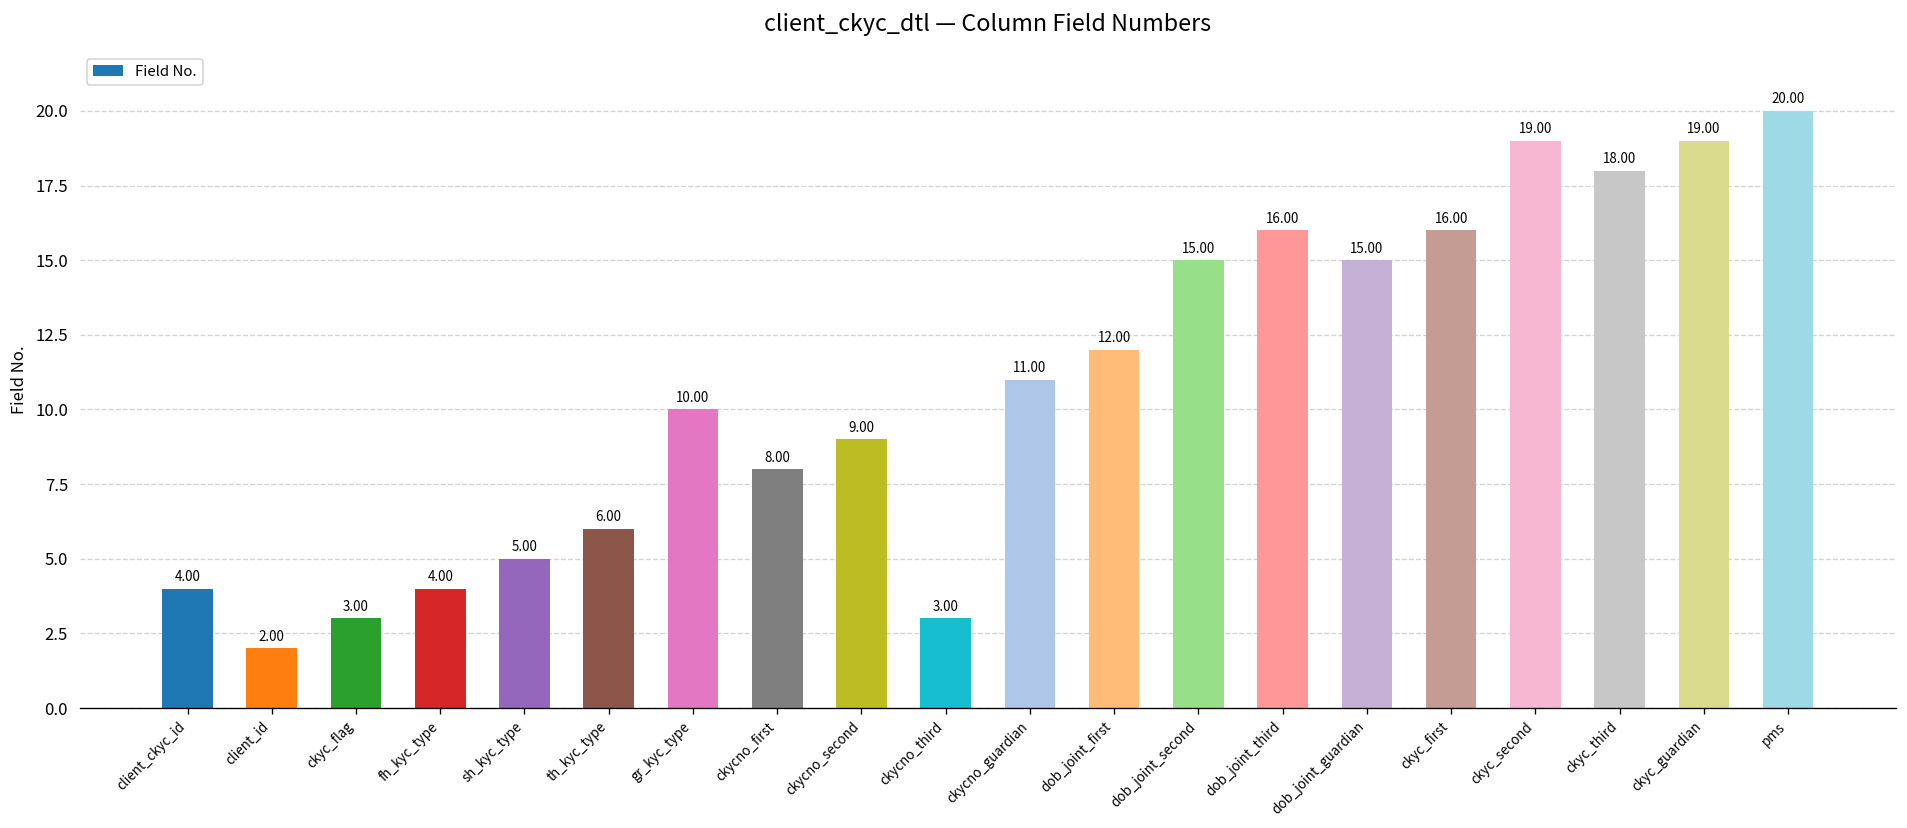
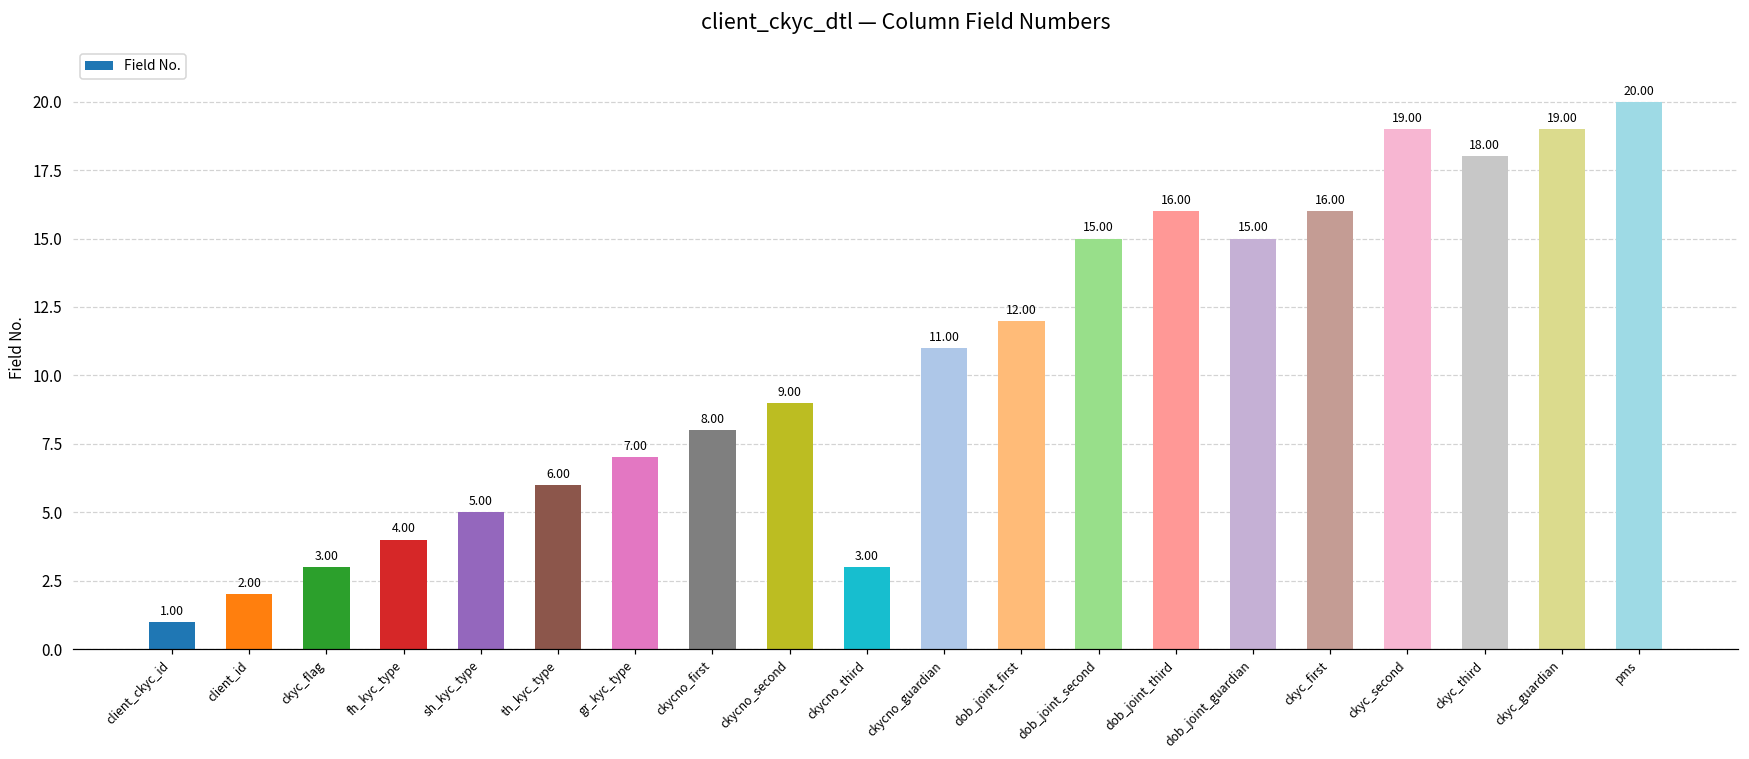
client_ckyc_id: 4.00 -> 1.00
gr_kyc_type: 10.00 -> 7.00
